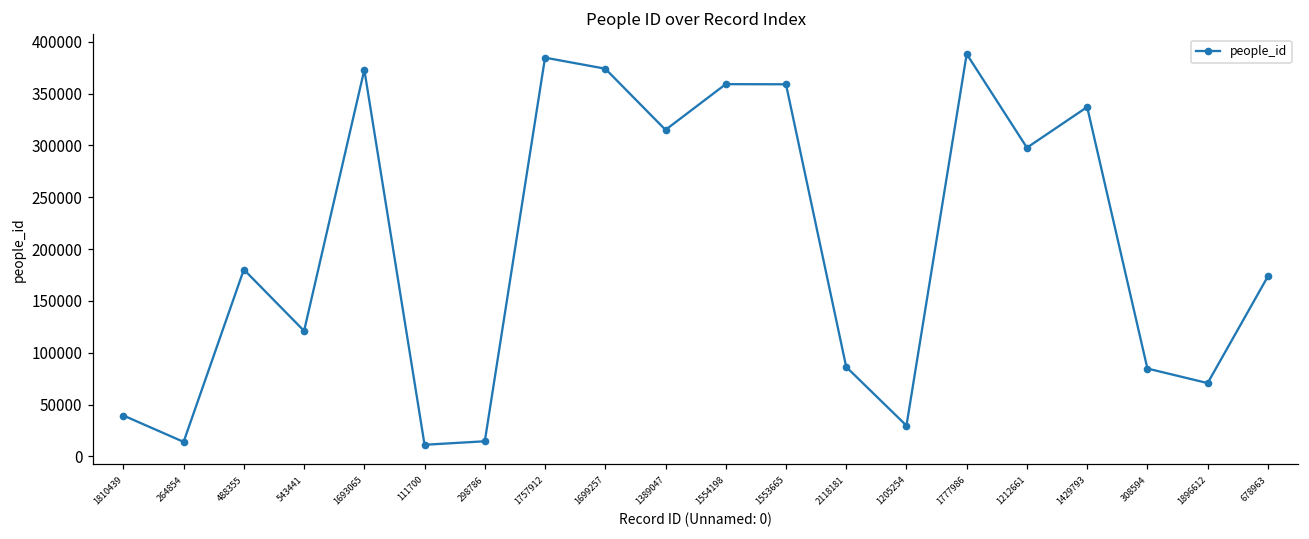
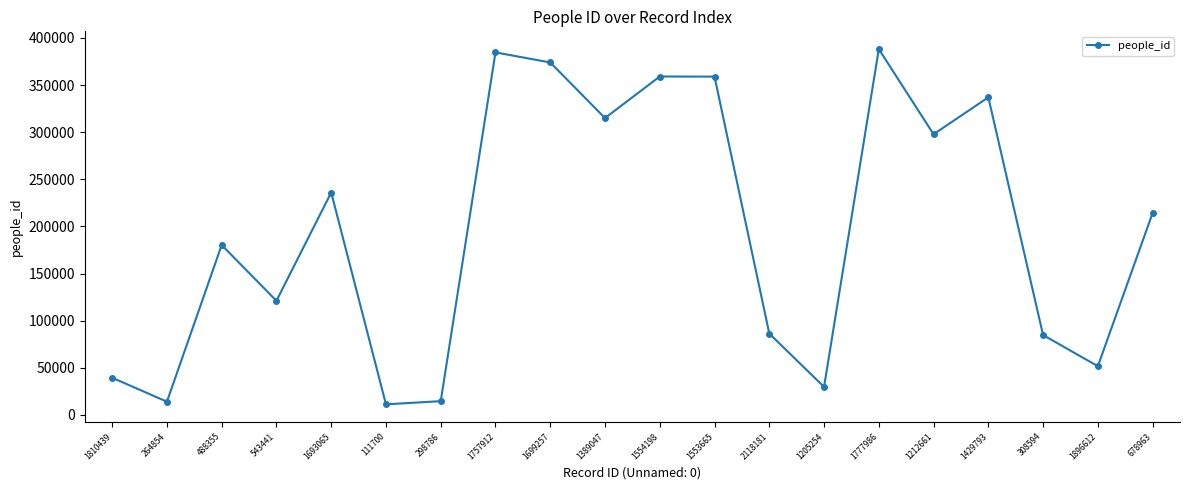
1693065: 370000 -> 240000
1896612: 70000 -> 50000
678963: 170000 -> 210000
